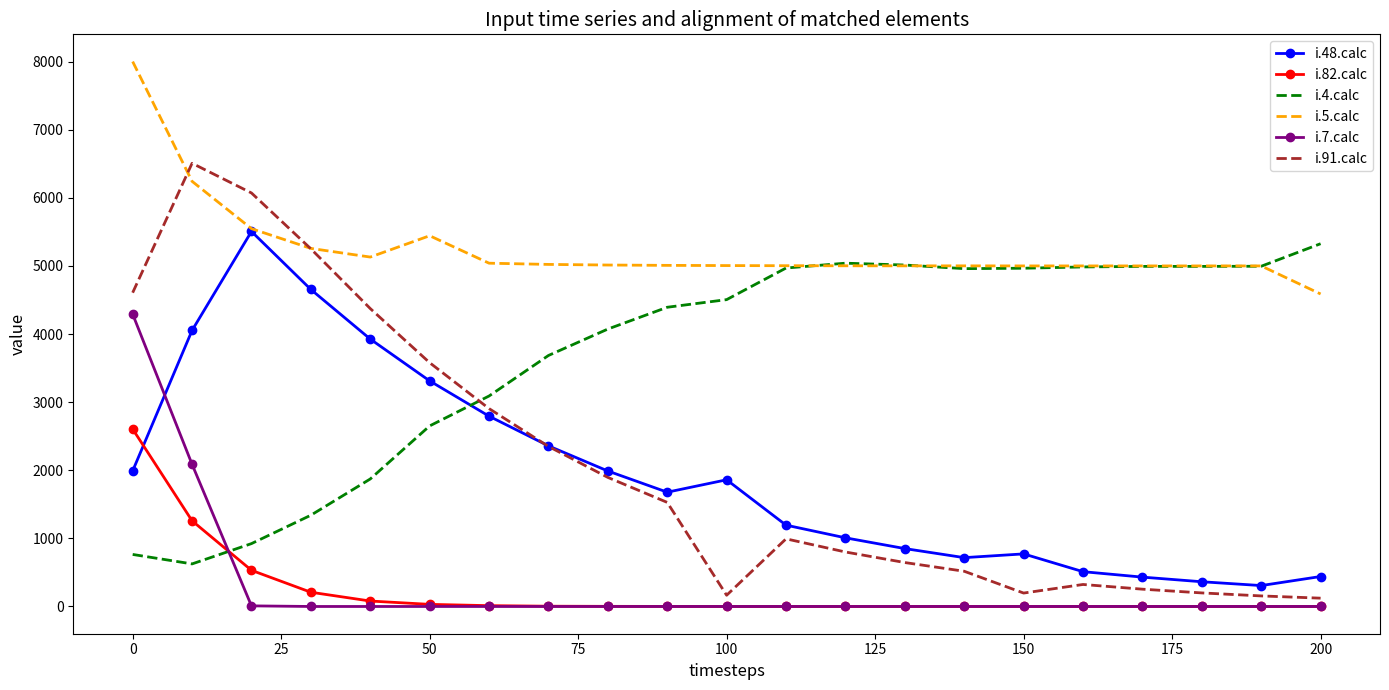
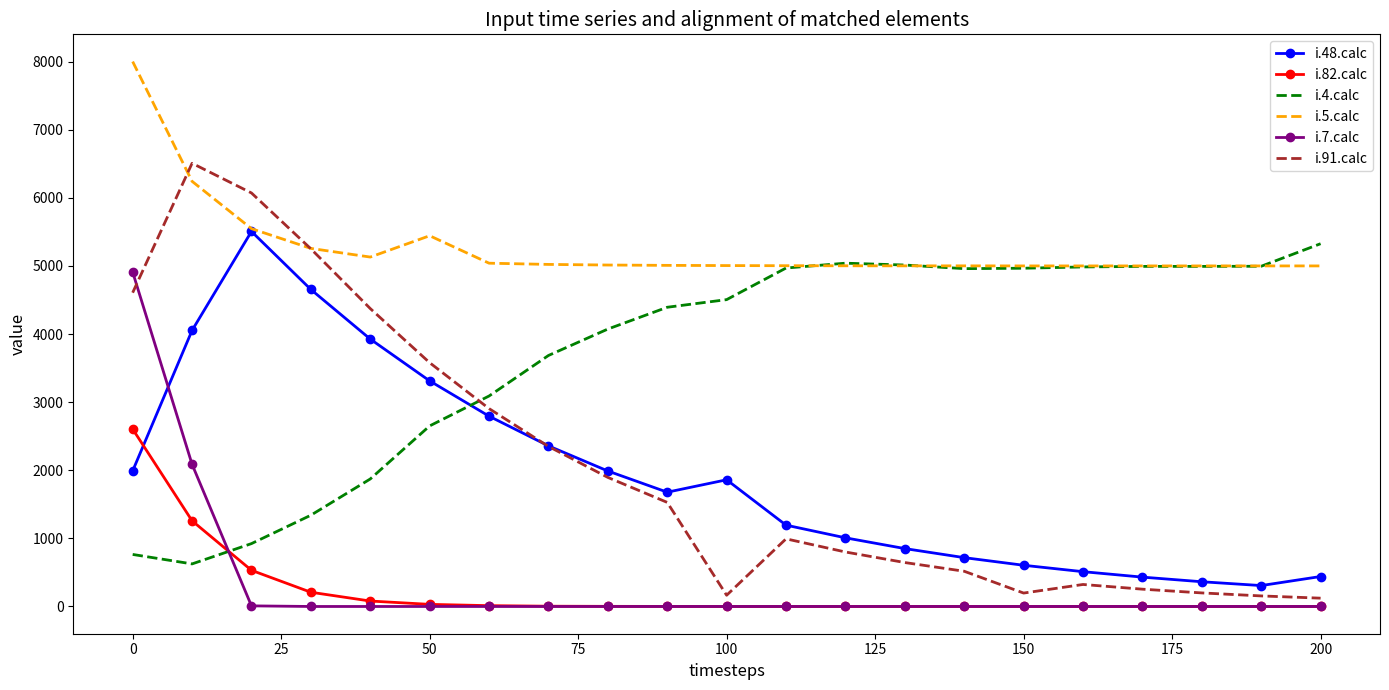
i.7.calc, 0: 4300 -> 4900
i.48.calc, 150: 800 -> 600
i.5.calc, 200: 4600 -> 5000
